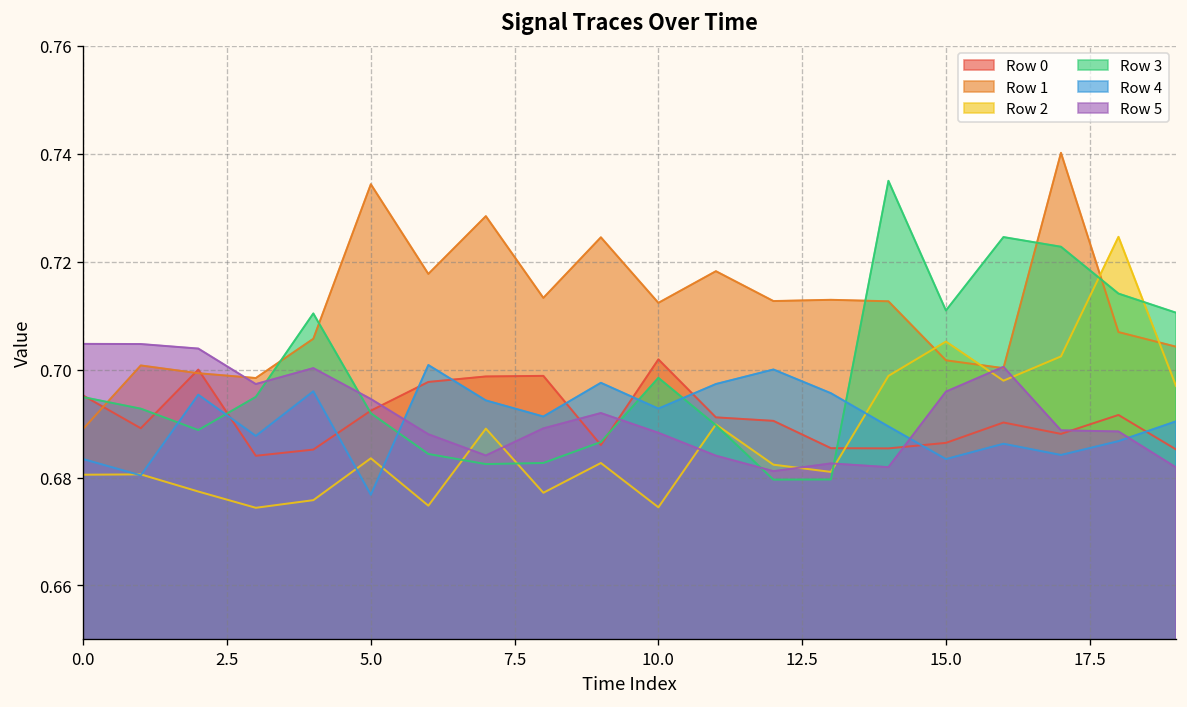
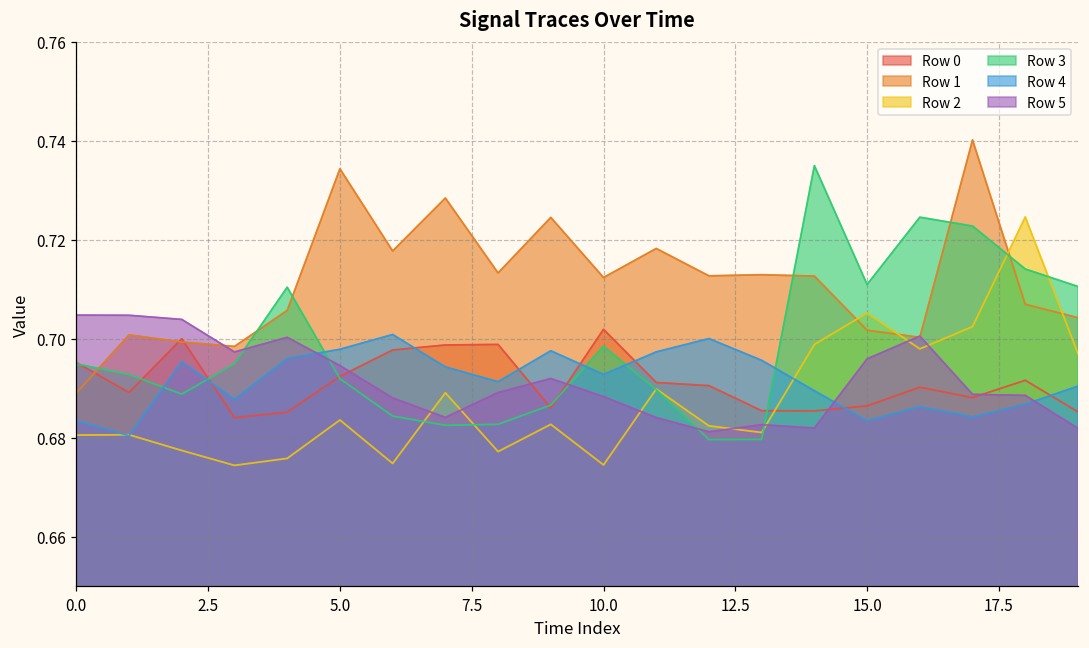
Row 4, 5.0: 0.677 -> 0.698
